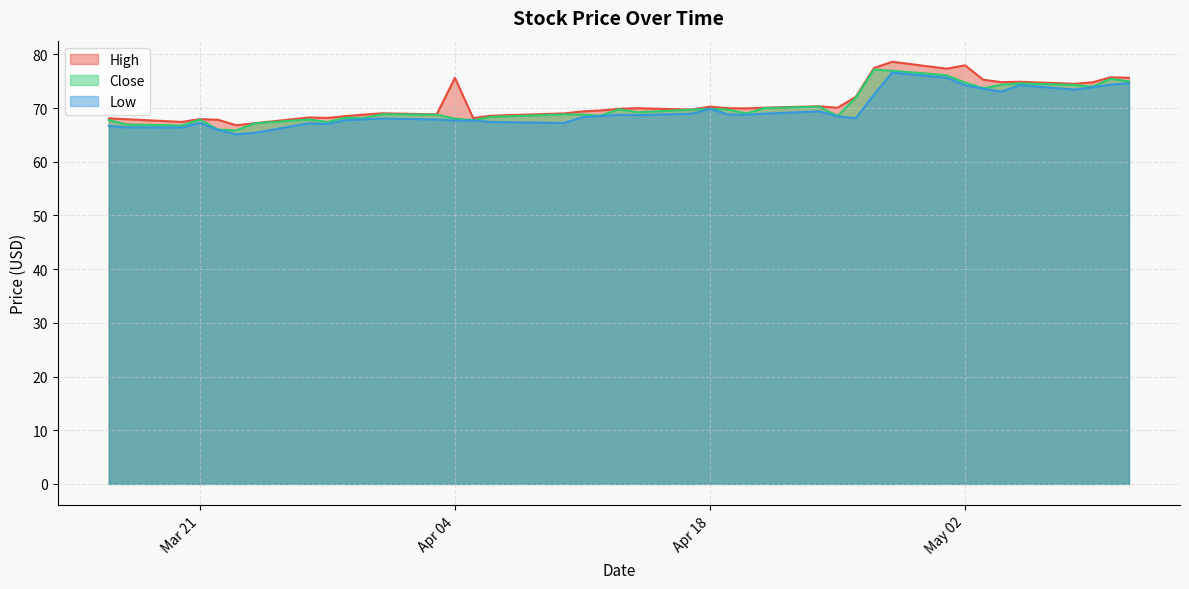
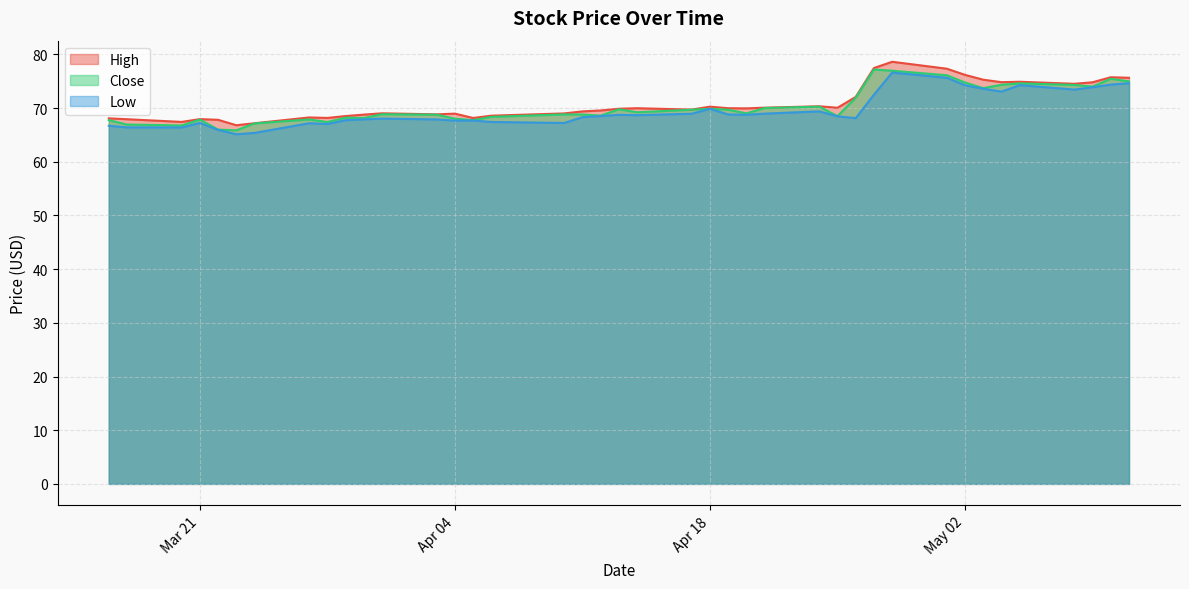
High, Apr 04: 76 -> 69
High, May 02: 78 -> 76
